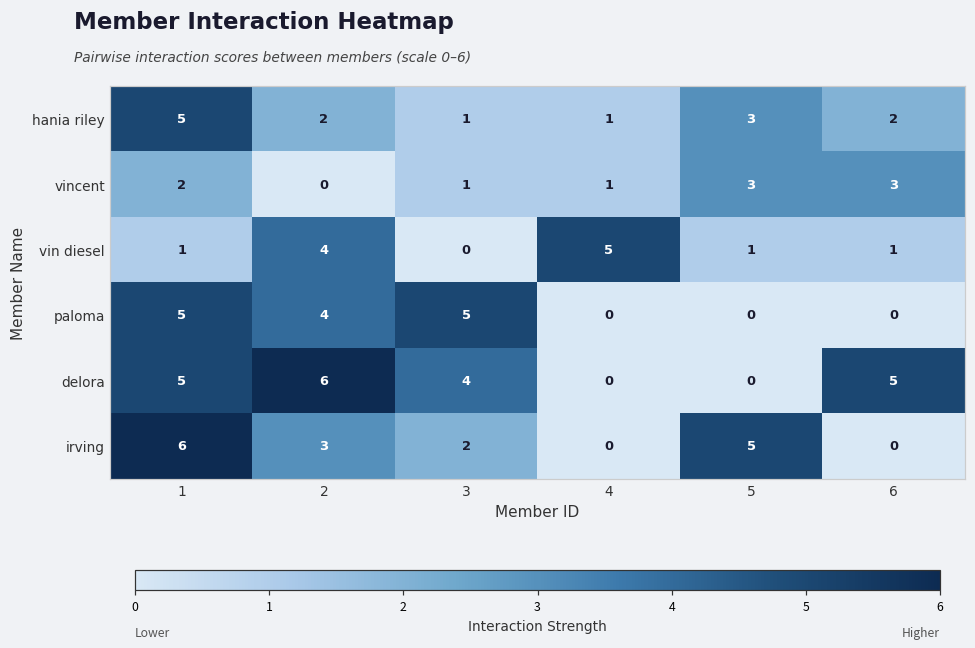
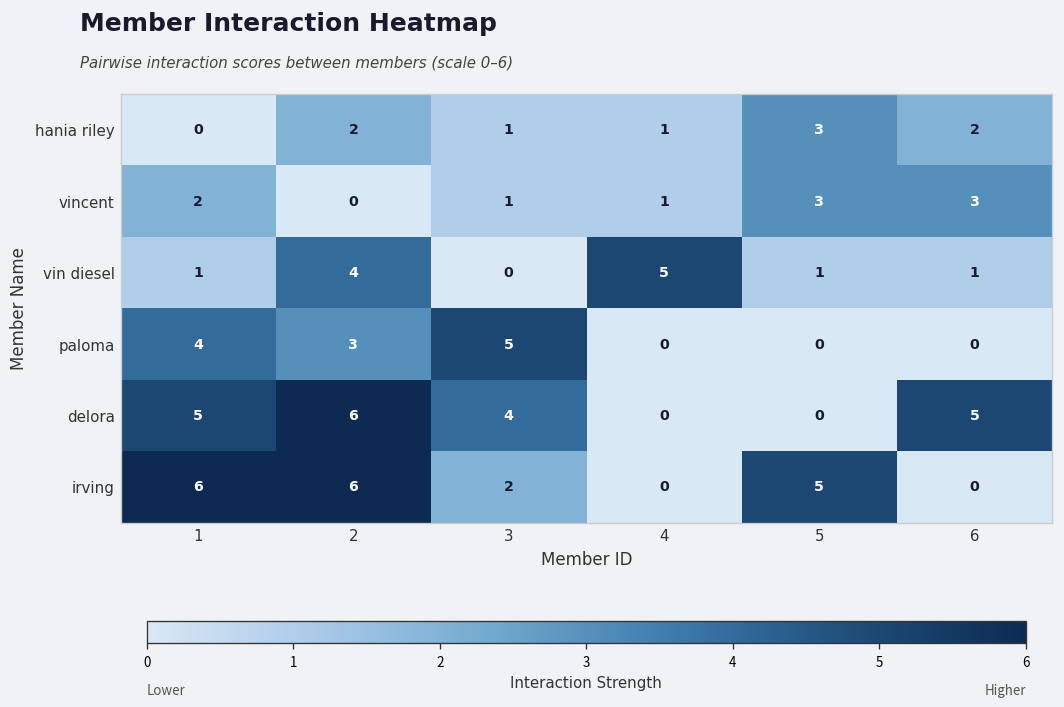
hania riley, 1: 5 -> 0
paloma, 1: 5 -> 4
paloma, 2: 4 -> 3
irving, 2: 3 -> 6
